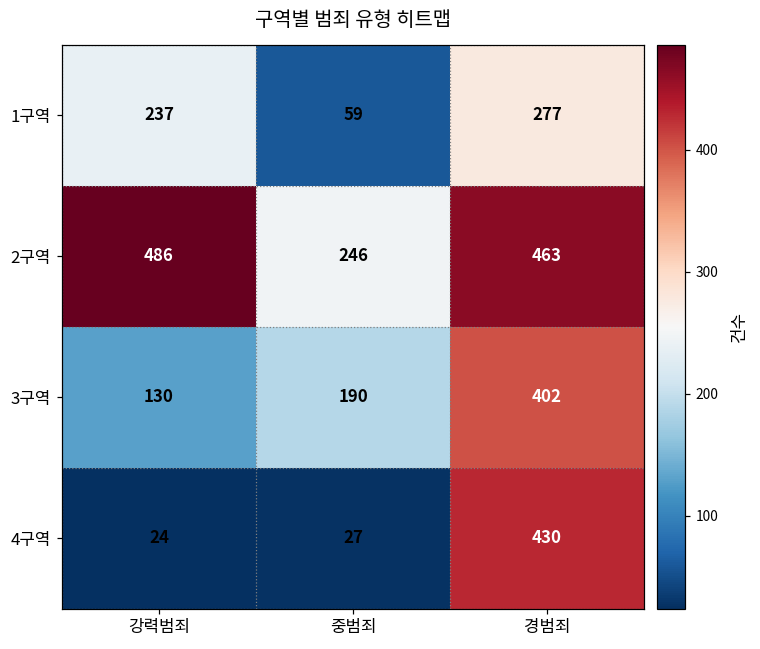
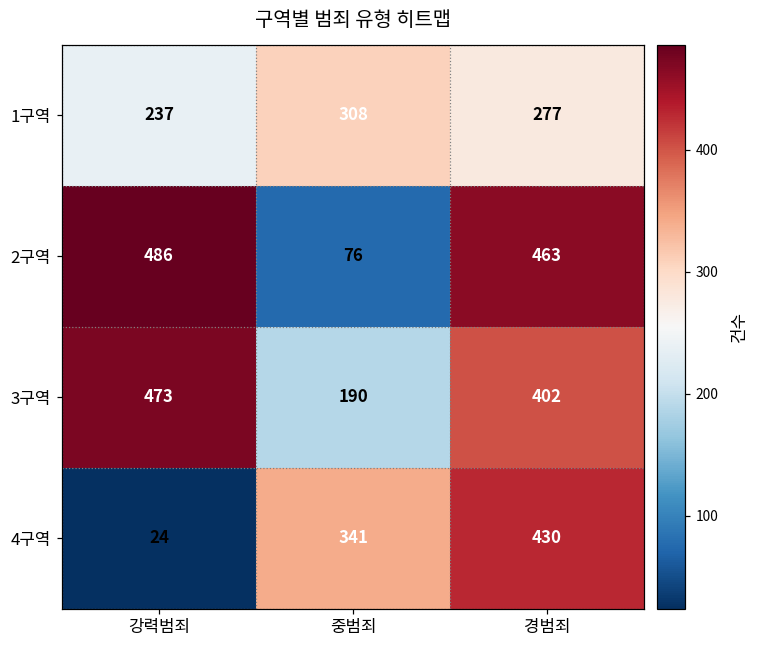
1구역, 중범죄: 59 -> 308
2구역, 중범죄: 246 -> 76
3구역, 강력범죄: 130 -> 473
4구역, 중범죄: 27 -> 341
